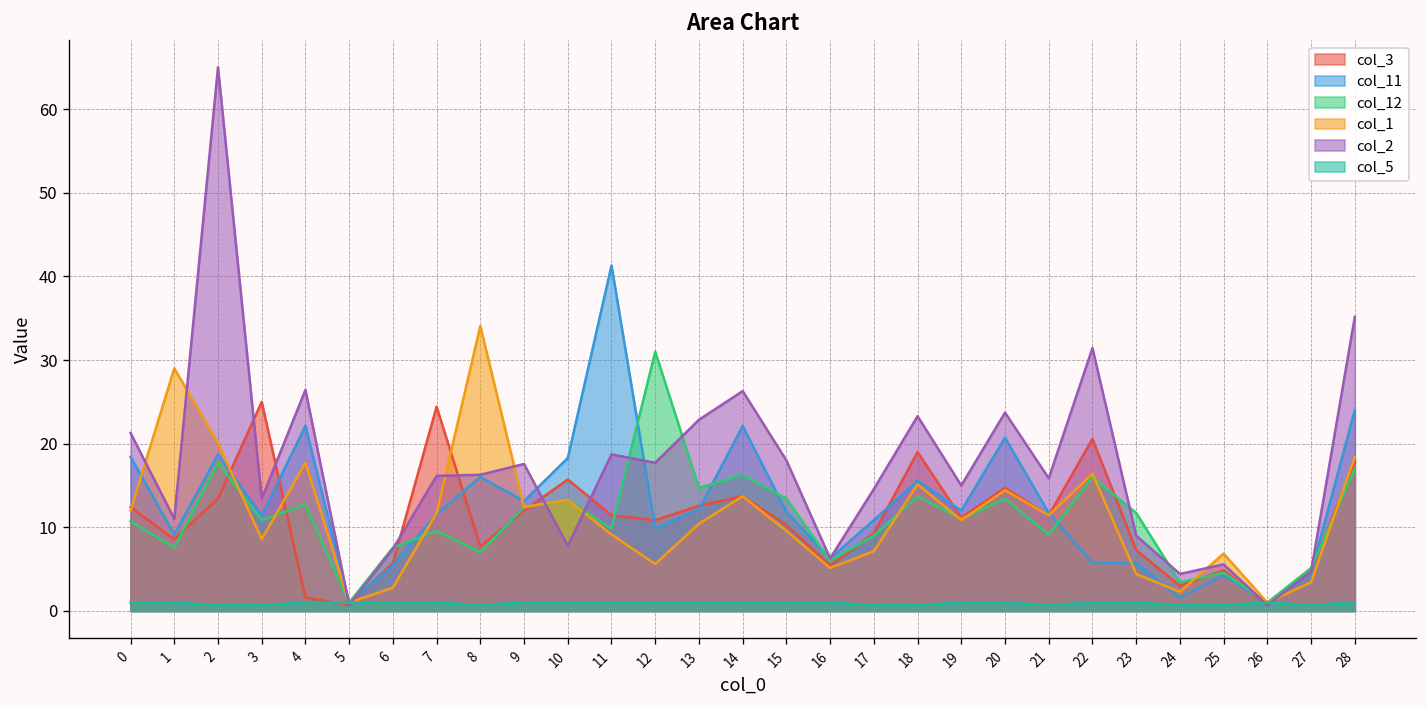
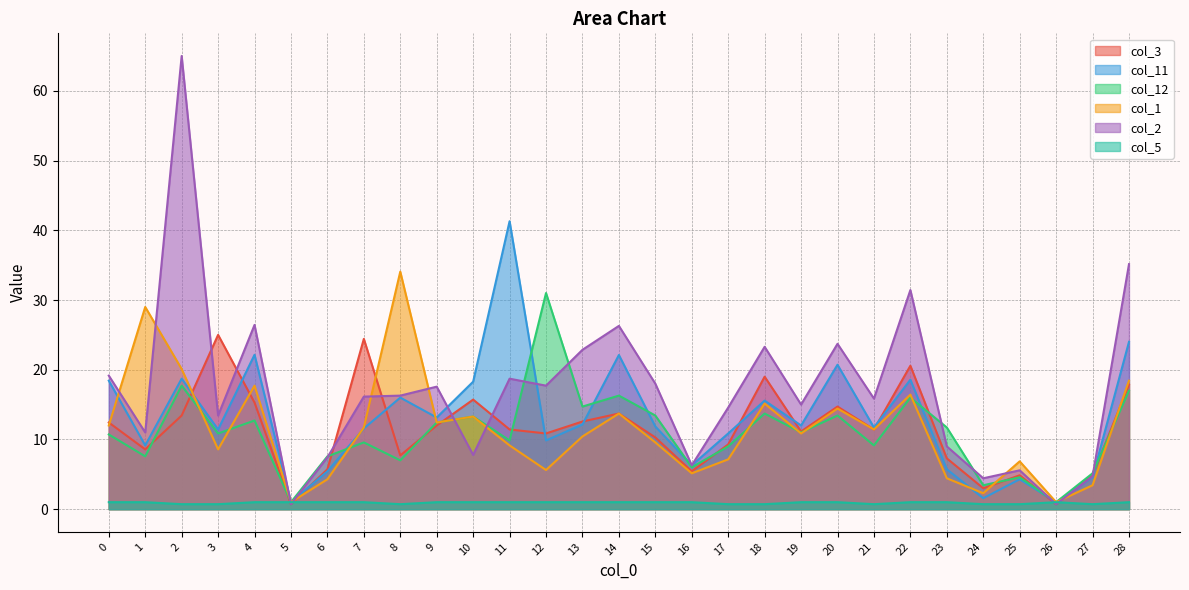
col_2, 0: 21 -> 19
col_3, 4: 2 -> 15
col_1, 6: 3 -> 4
col_11, 22: 6 -> 19
